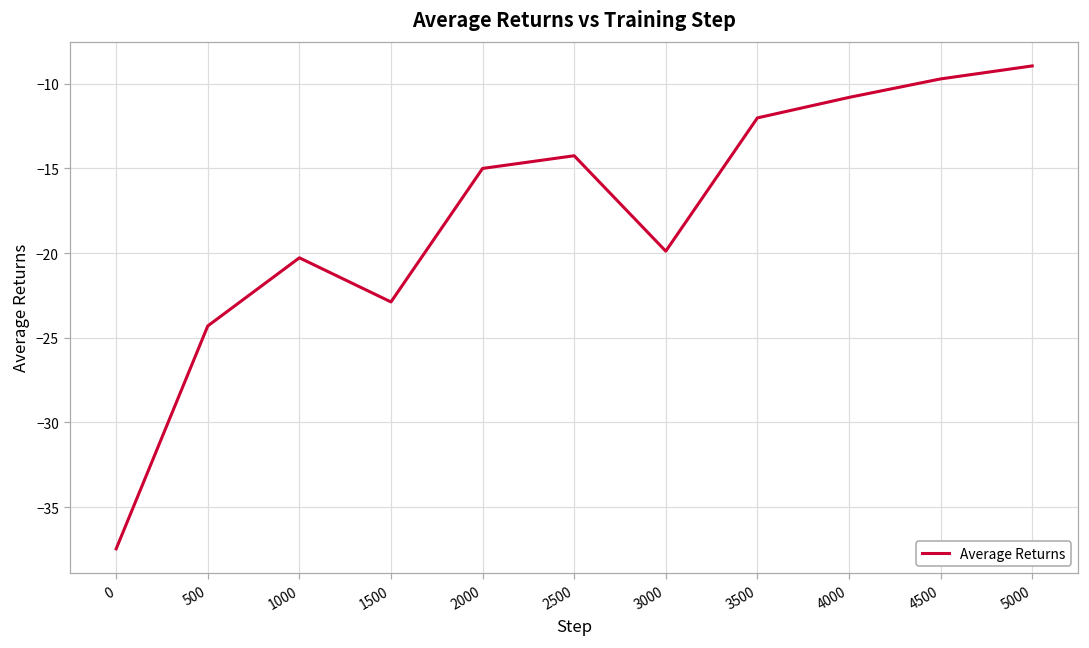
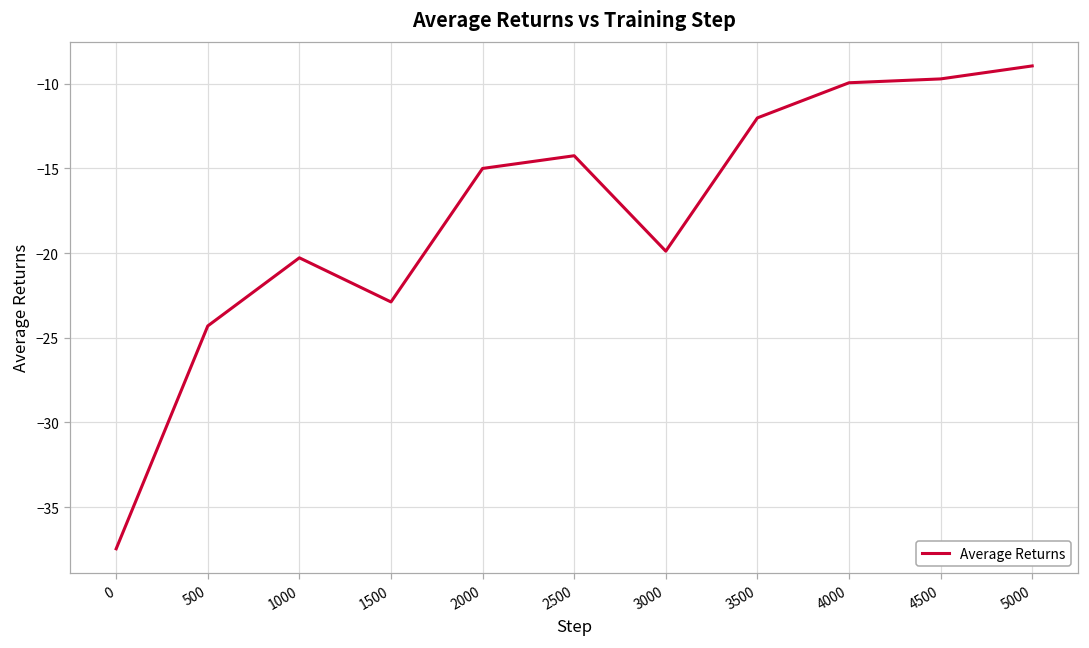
4000: -10.8 -> -10.0
